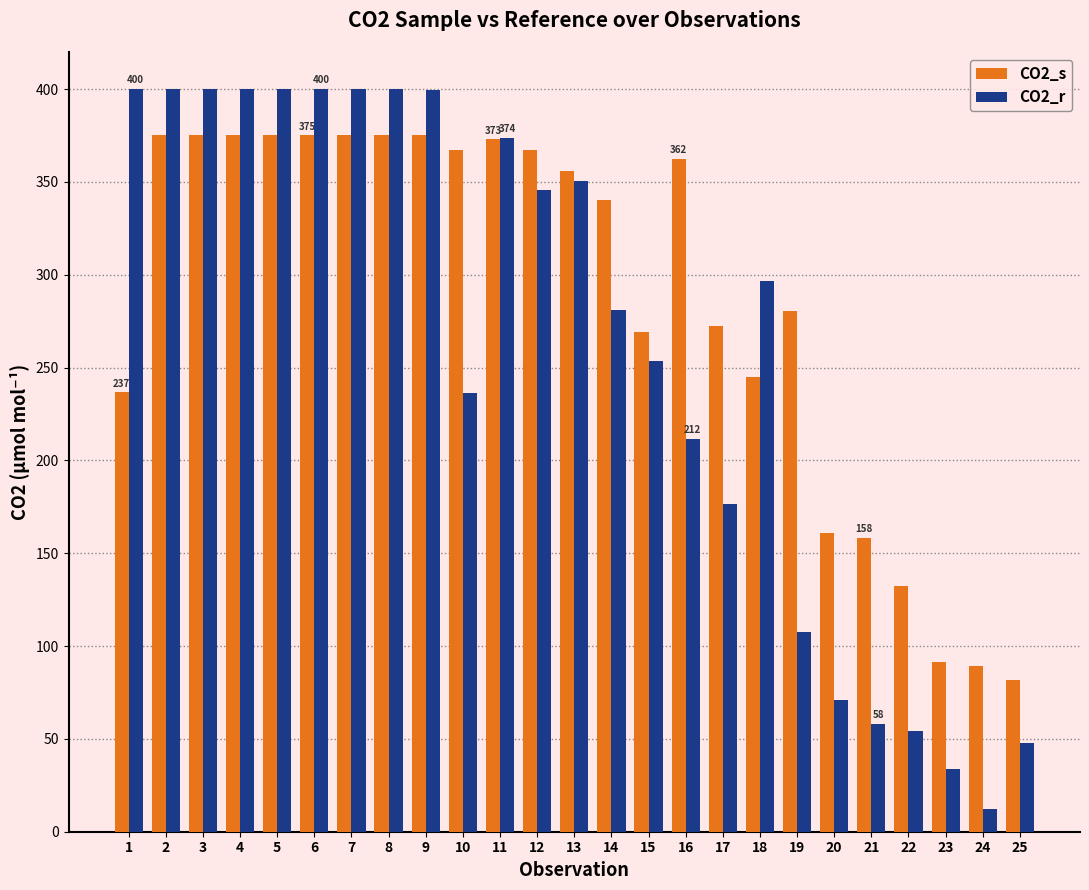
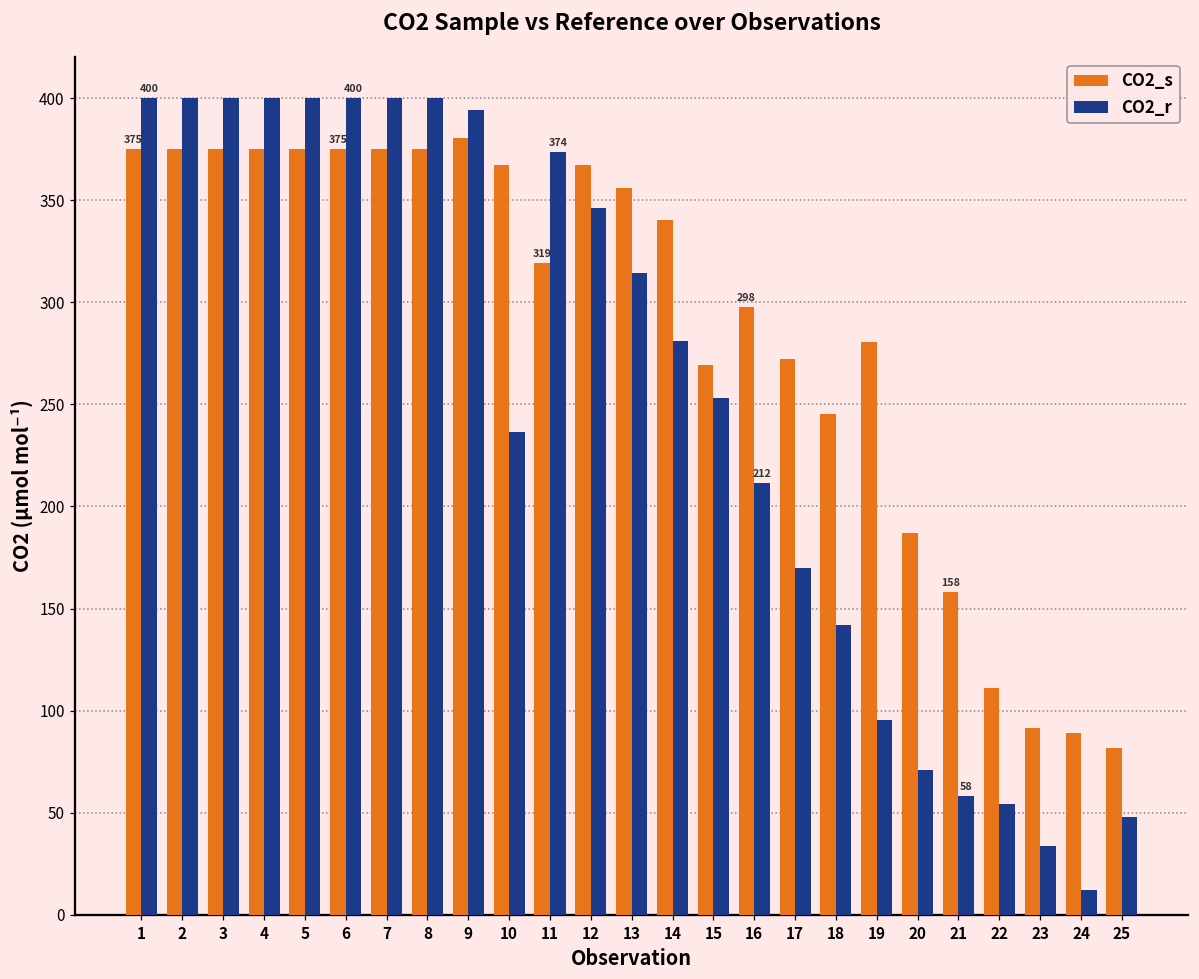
CO2_s, 1: 237 -> 375
CO2_s, 9: 375 -> 381
CO2_r, 9: 400 -> 394
CO2_s, 11: 373 -> 319
CO2_r, 13: 350 -> 314
CO2_s, 16: 362 -> 298
CO2_r, 17: 177 -> 170
CO2_r, 18: 297 -> 142
CO2_r, 19: 107 -> 95
CO2_s, 20: 161 -> 187
CO2_s, 22: 132 -> 111
